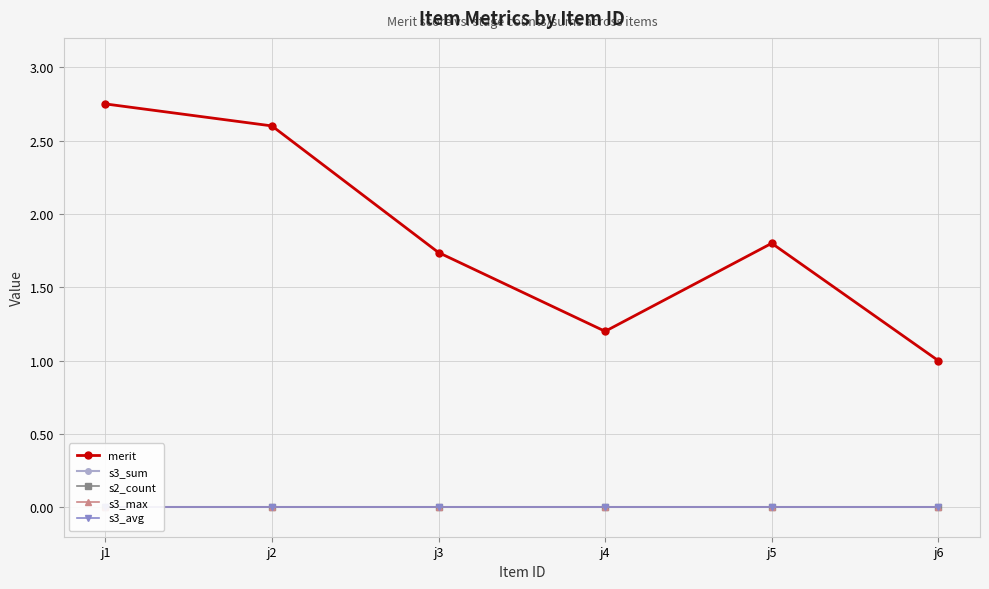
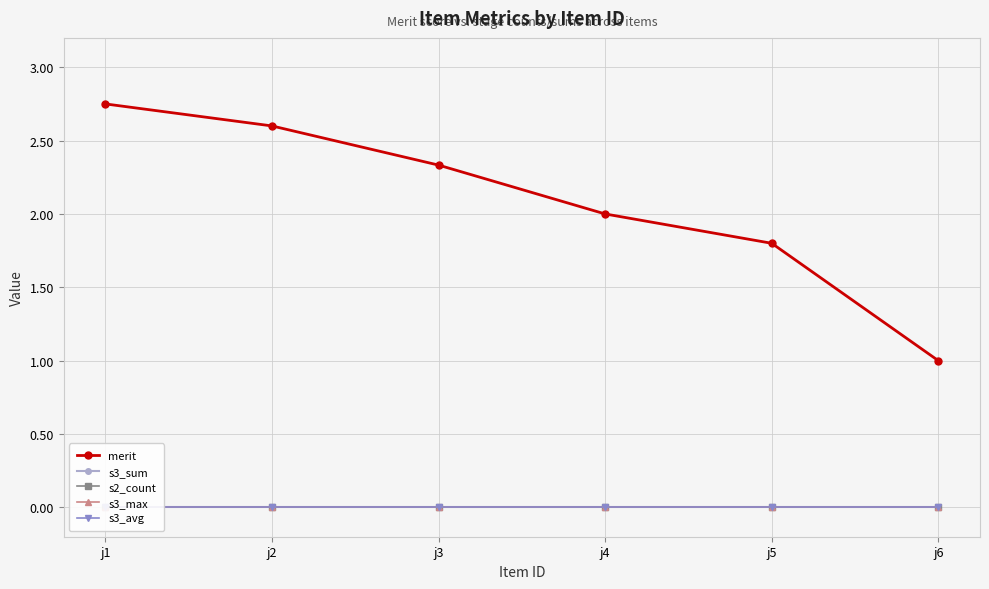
merit, j3: 1.74 -> 2.33
merit, j4: 1.2 -> 2.0
